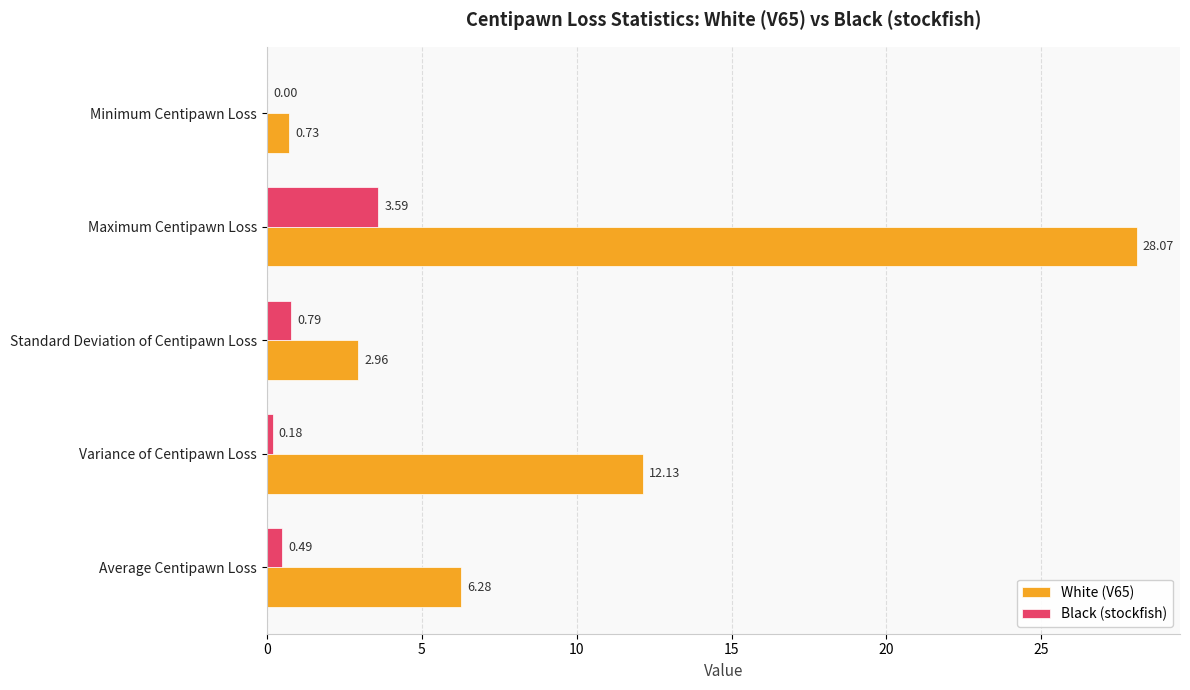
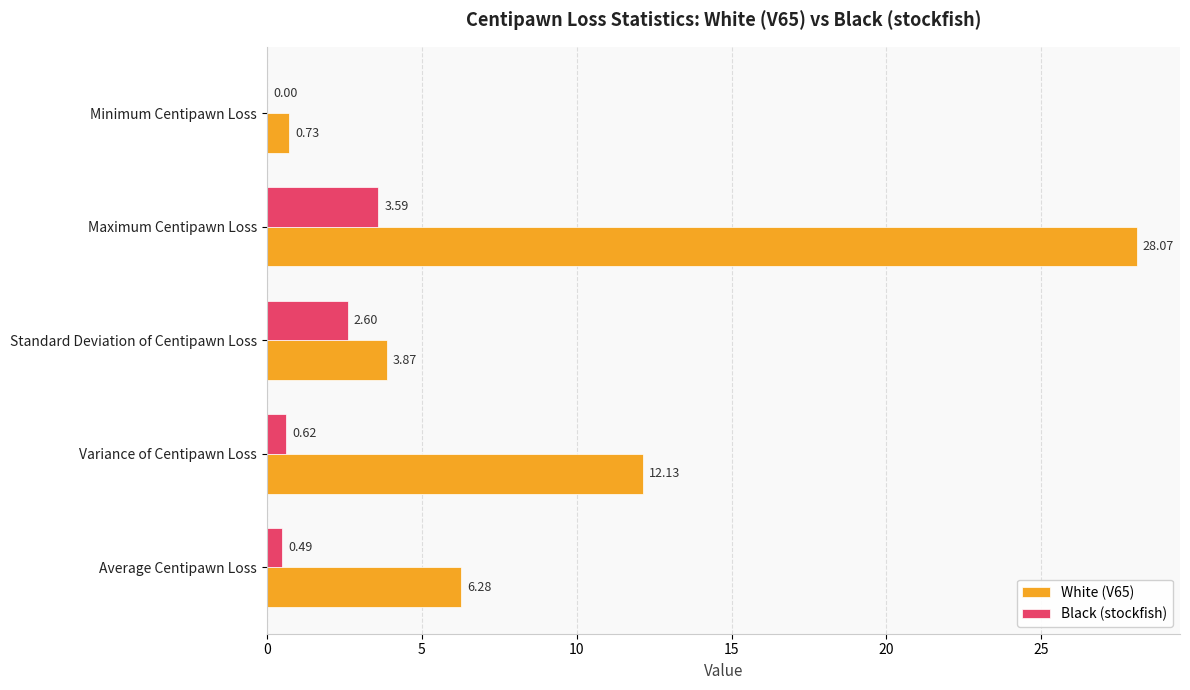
Black (stockfish), Standard Deviation of Centipawn Loss: 0.79 -> 2.60
White (V65), Standard Deviation of Centipawn Loss: 2.96 -> 3.87
Black (stockfish), Variance of Centipawn Loss: 0.18 -> 0.62
